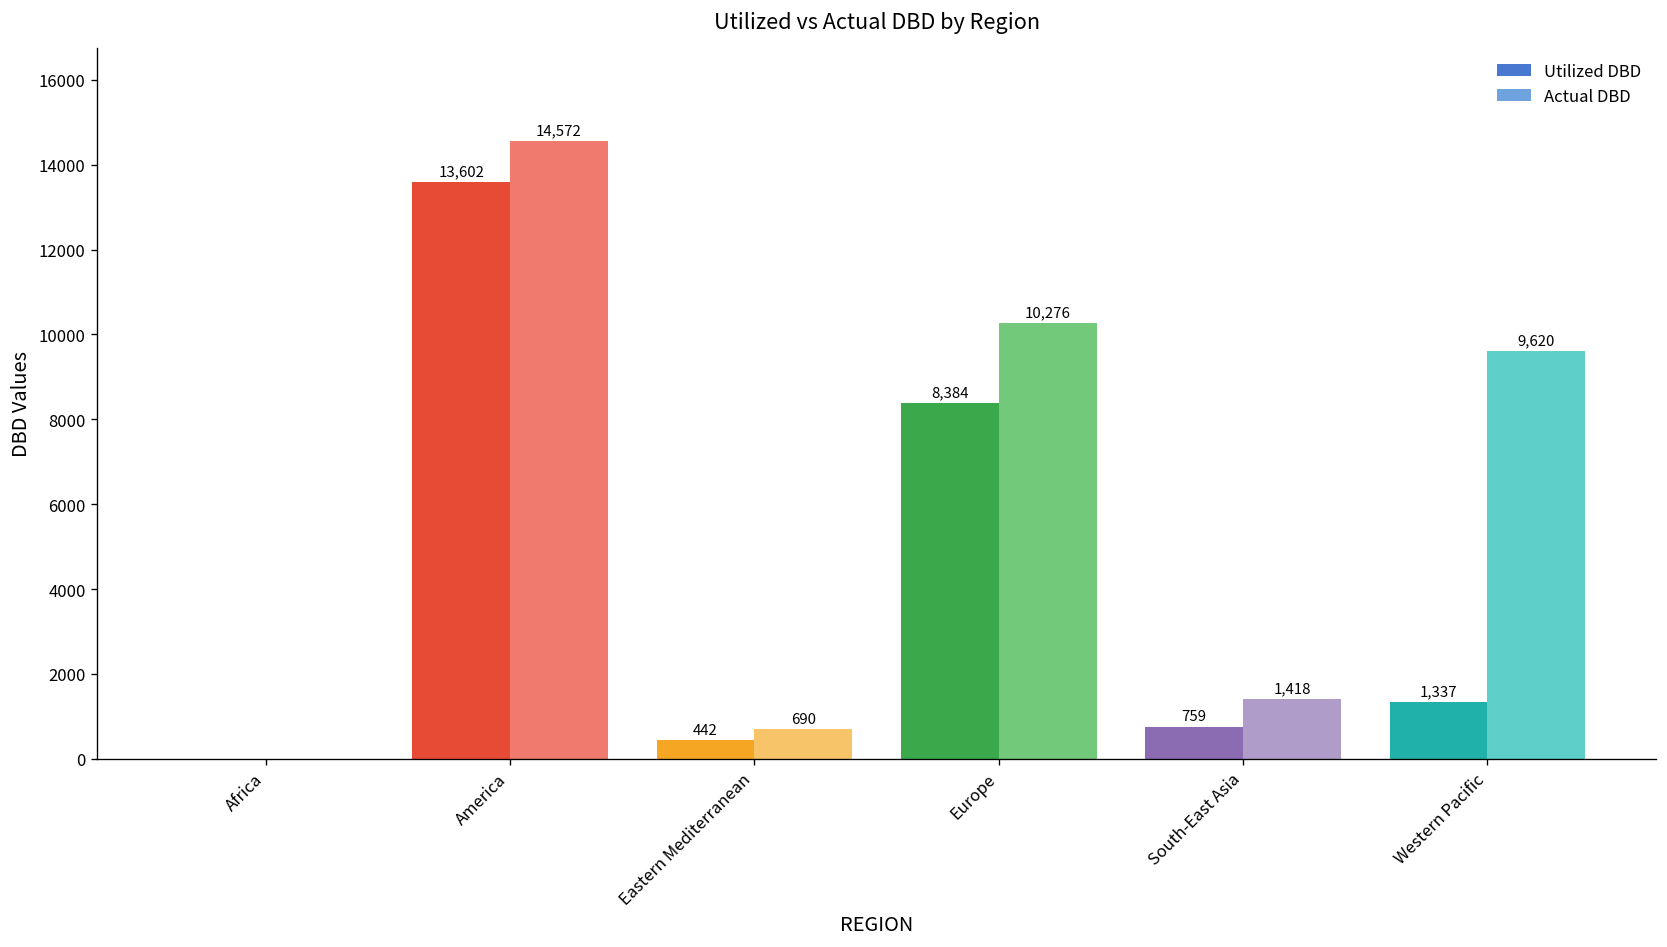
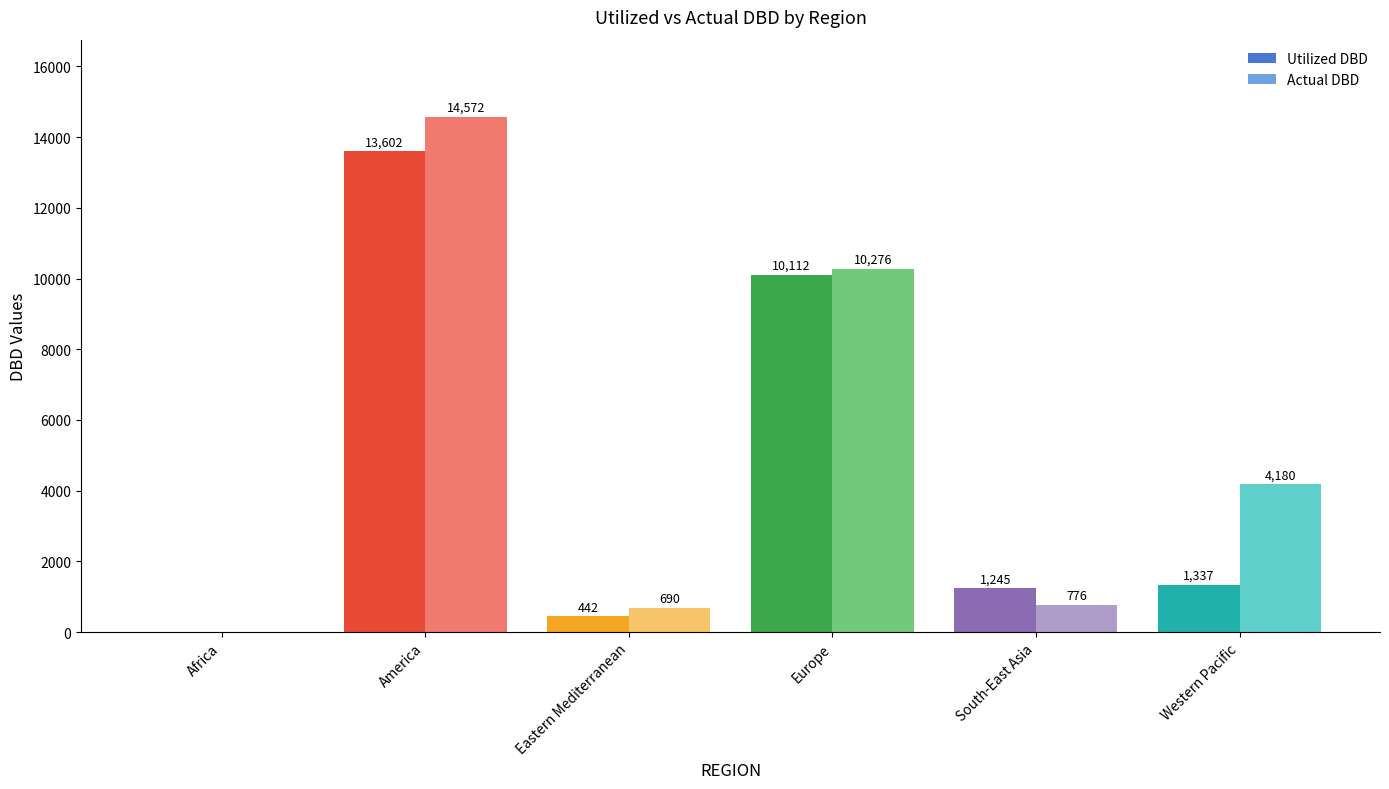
Utilized DBD, Europe: 8,384 -> 10,112
Utilized DBD, South-East Asia: 759 -> 1,245
Actual DBD, South-East Asia: 1,418 -> 776
Actual DBD, Western Pacific: 9,620 -> 4,180
